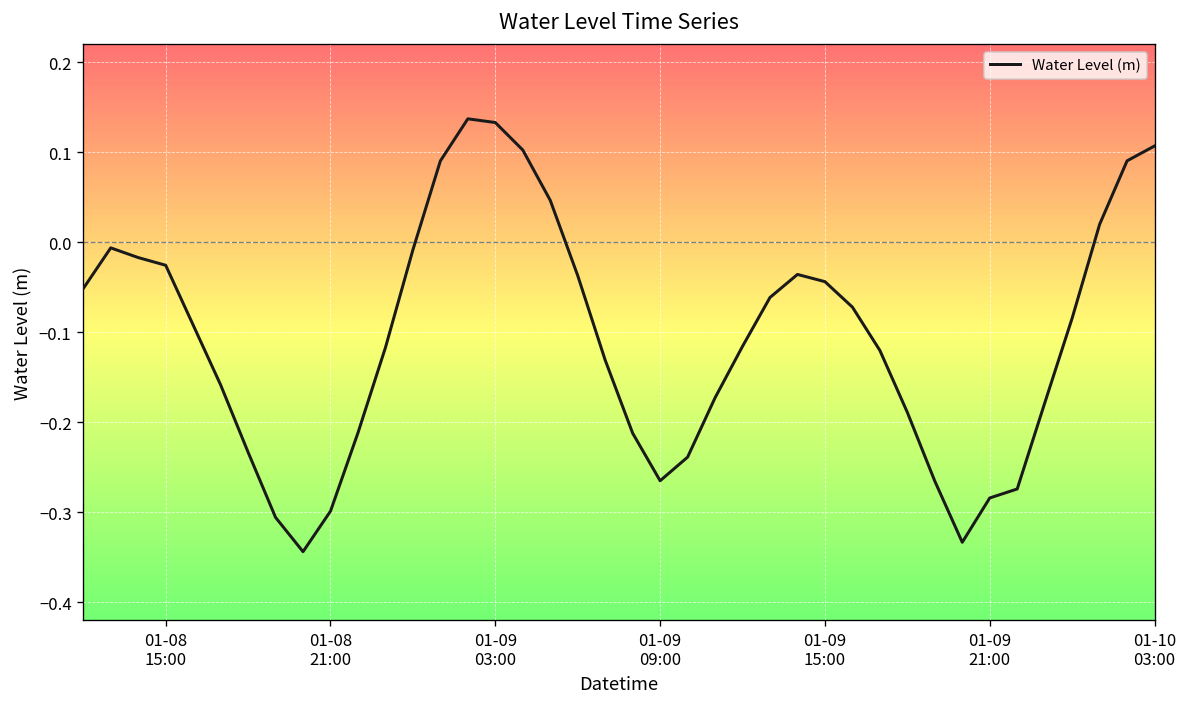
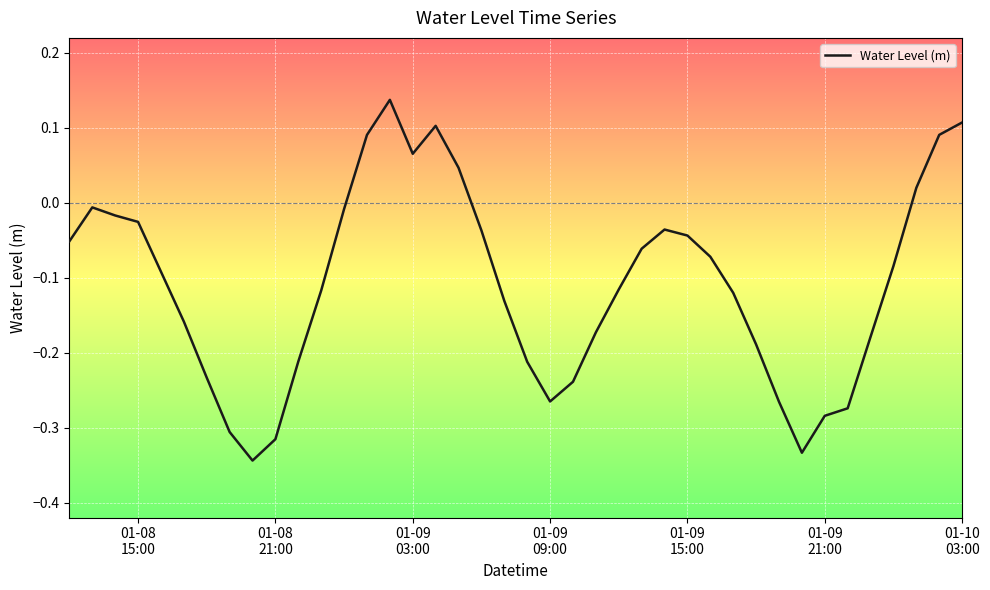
01-08 21:00: -0.30 -> -0.32
01-09 03:00: 0.13 -> 0.07
